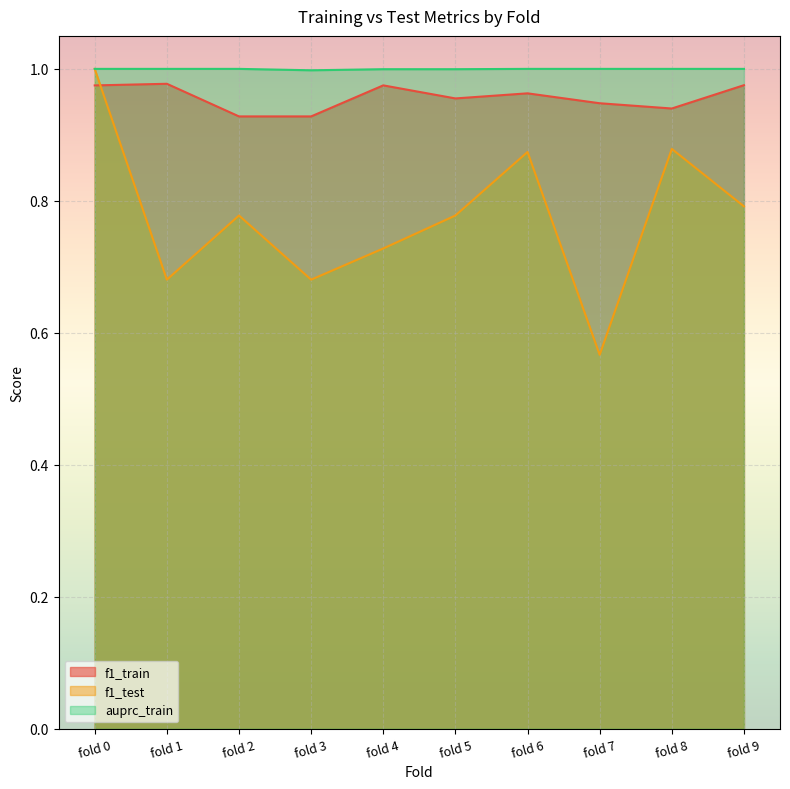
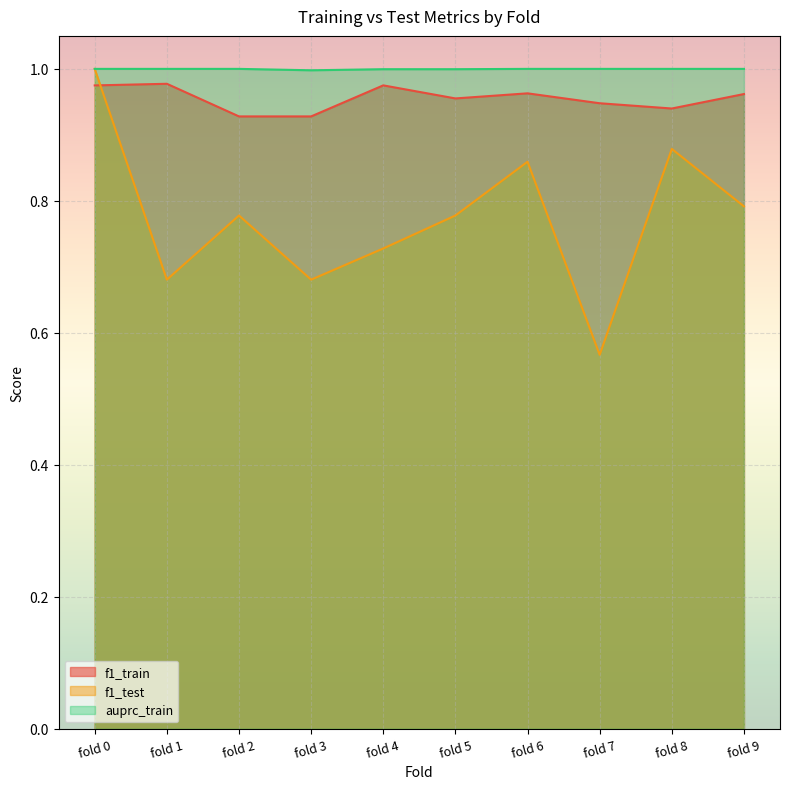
f1_test, fold 6: 0.87 -> 0.86
f1_train, fold 9: 0.98 -> 0.96
